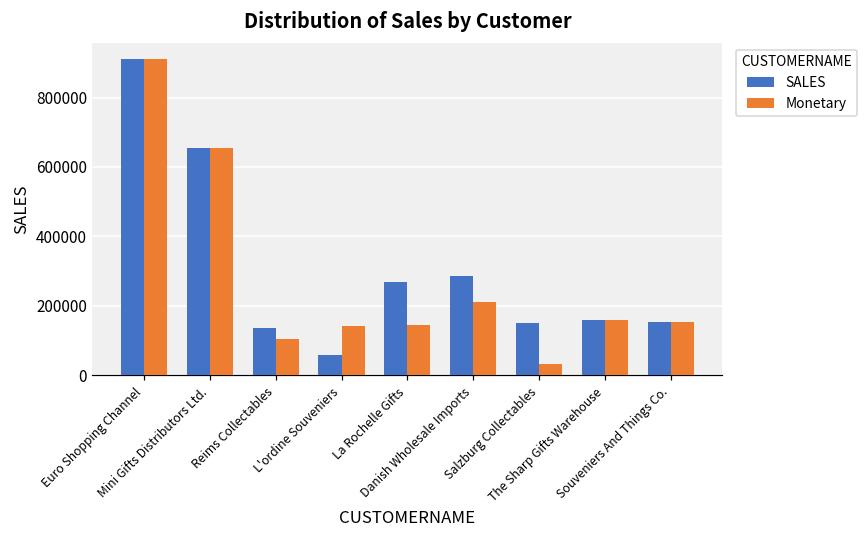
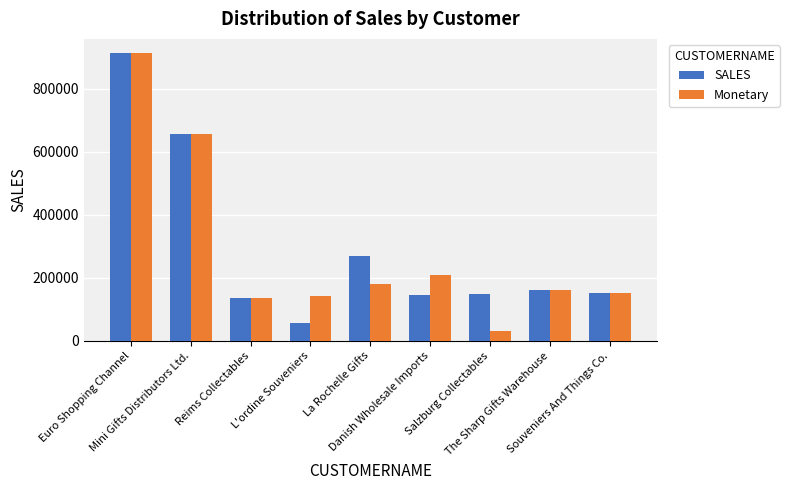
Monetary, Reims Collectables: 110000 -> 140000
Monetary, La Rochelle Gifts: 150000 -> 180000
SALES, Danish Wholesale Imports: 290000 -> 150000
